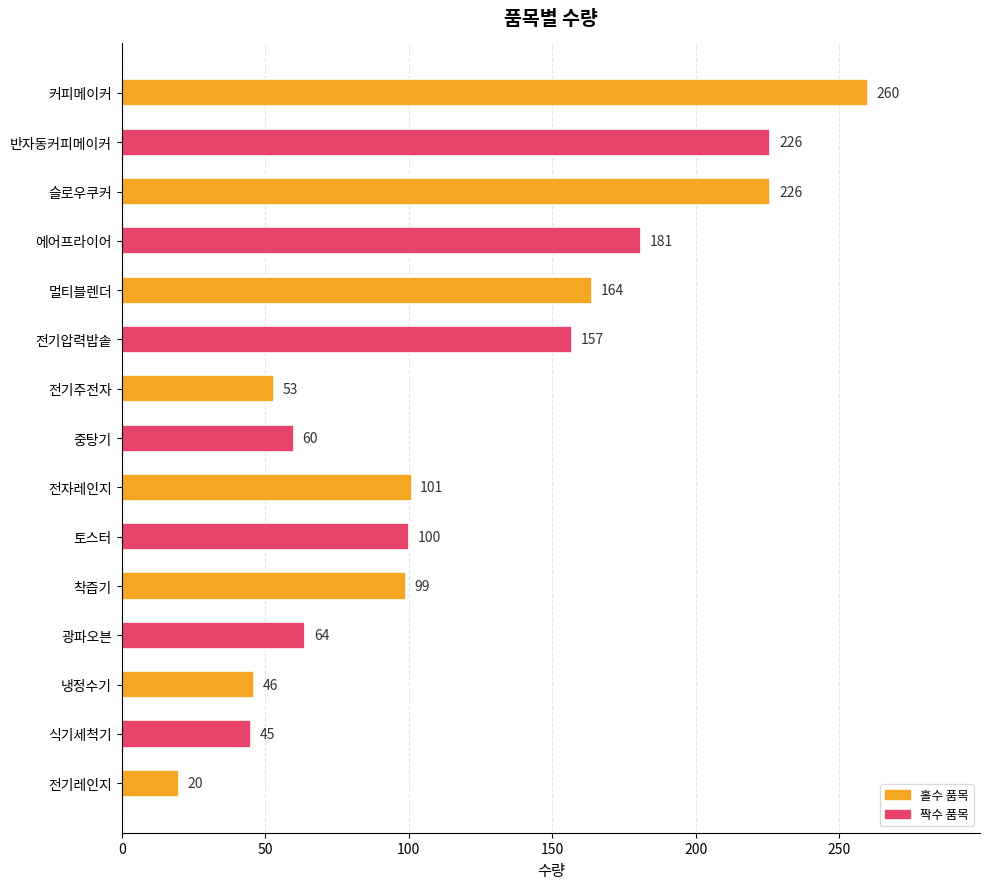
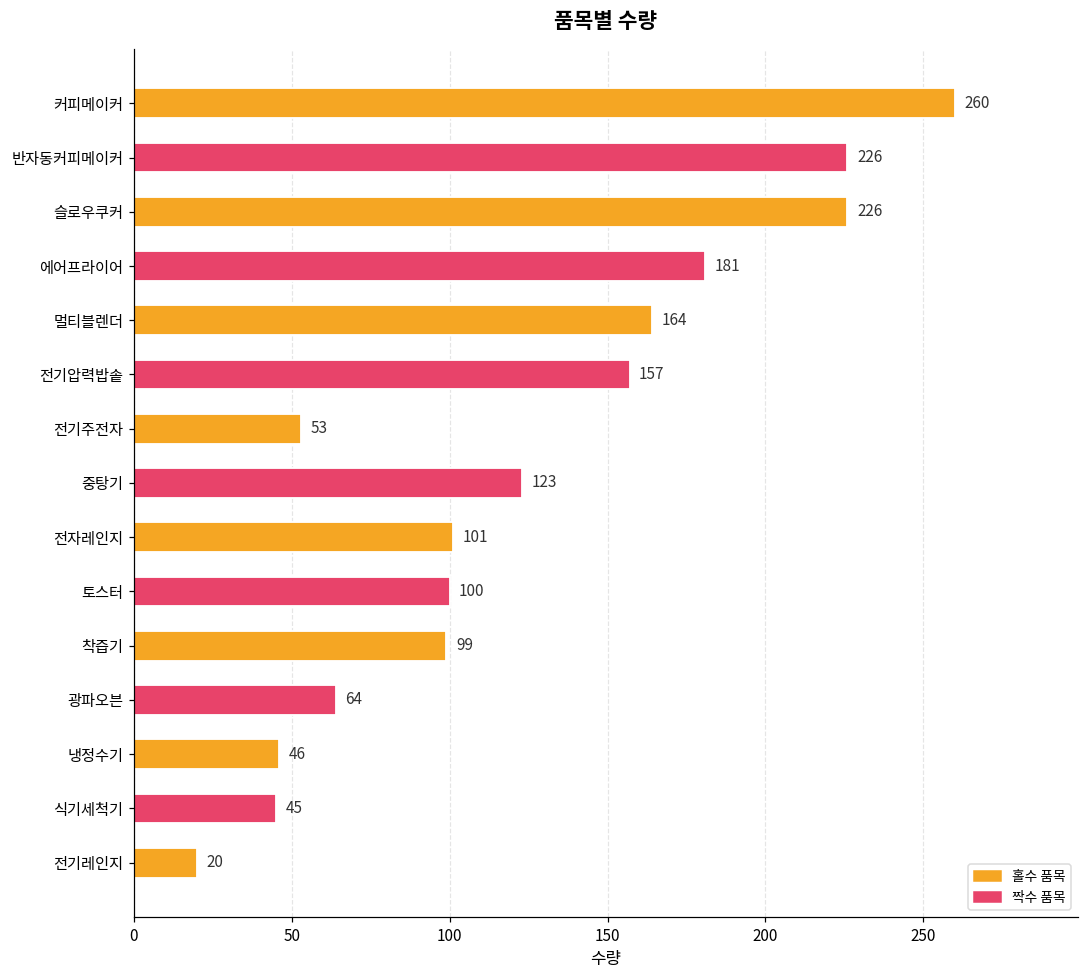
중탕기: 60 -> 123
